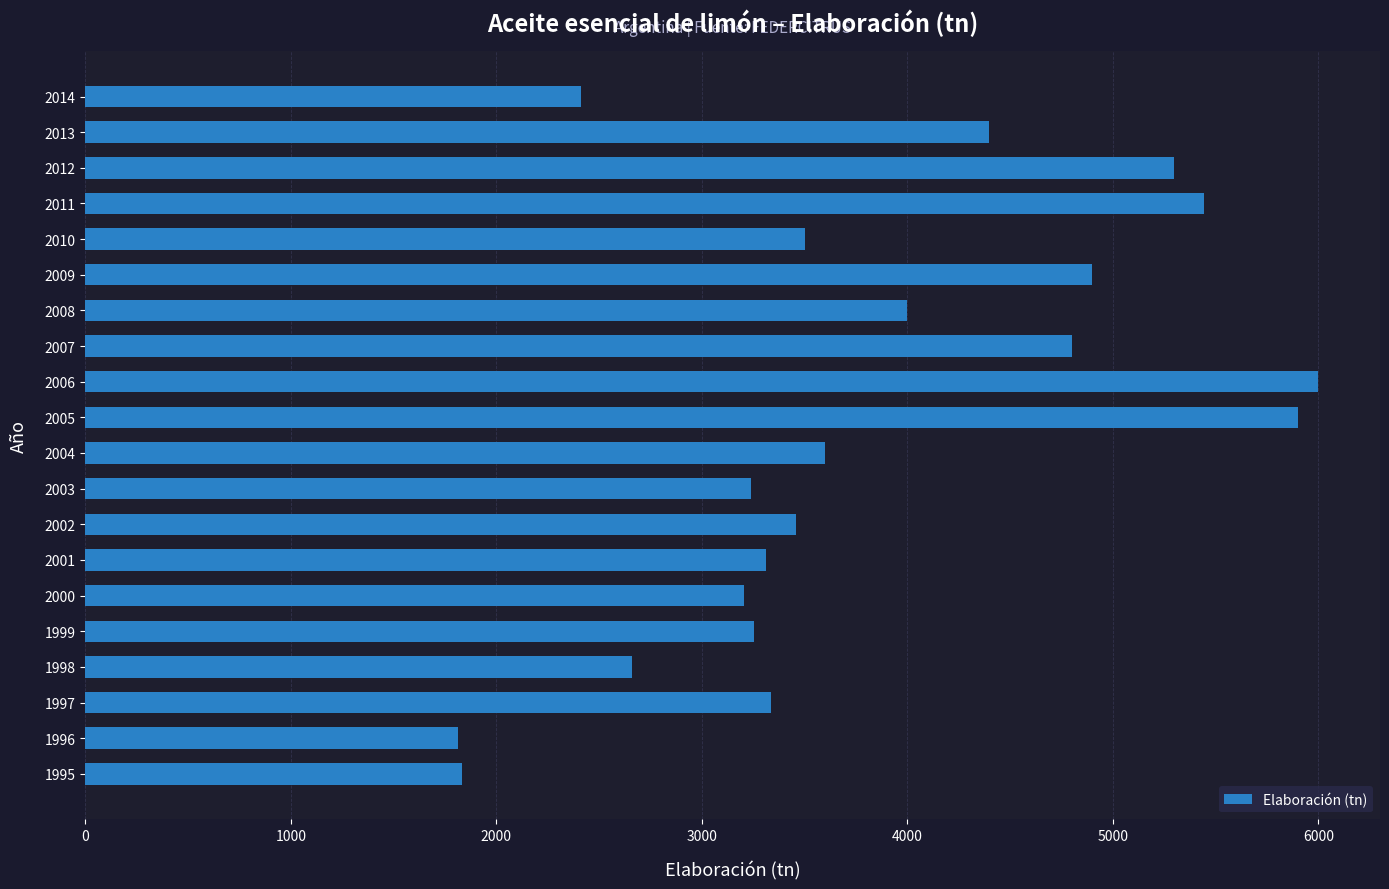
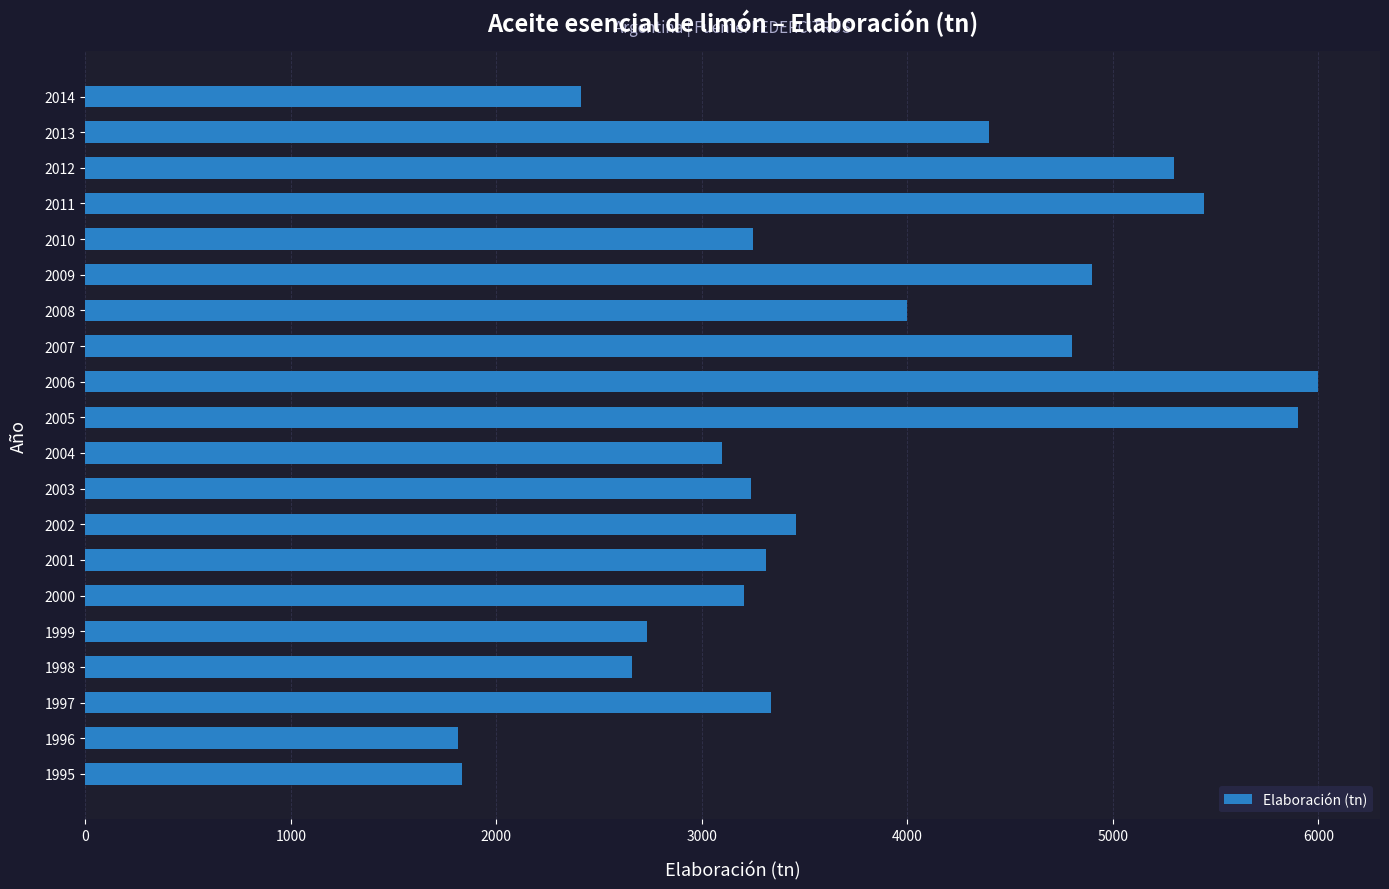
2010: 3500 -> 3250
2004: 3600 -> 3100
1999: 3250 -> 2730
